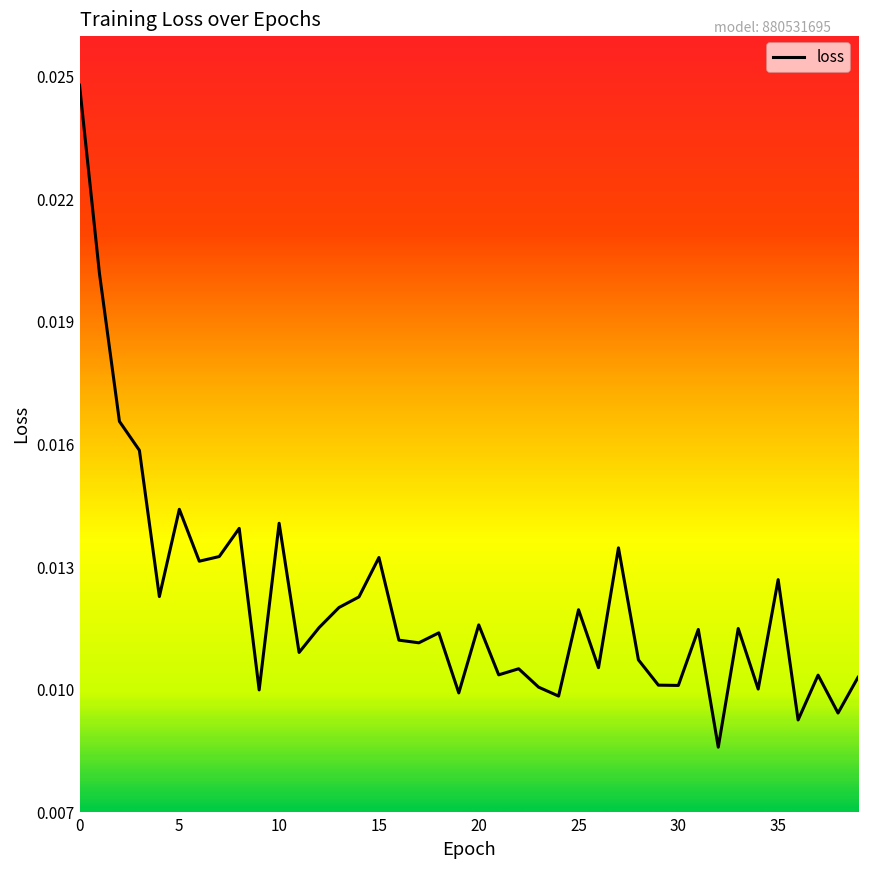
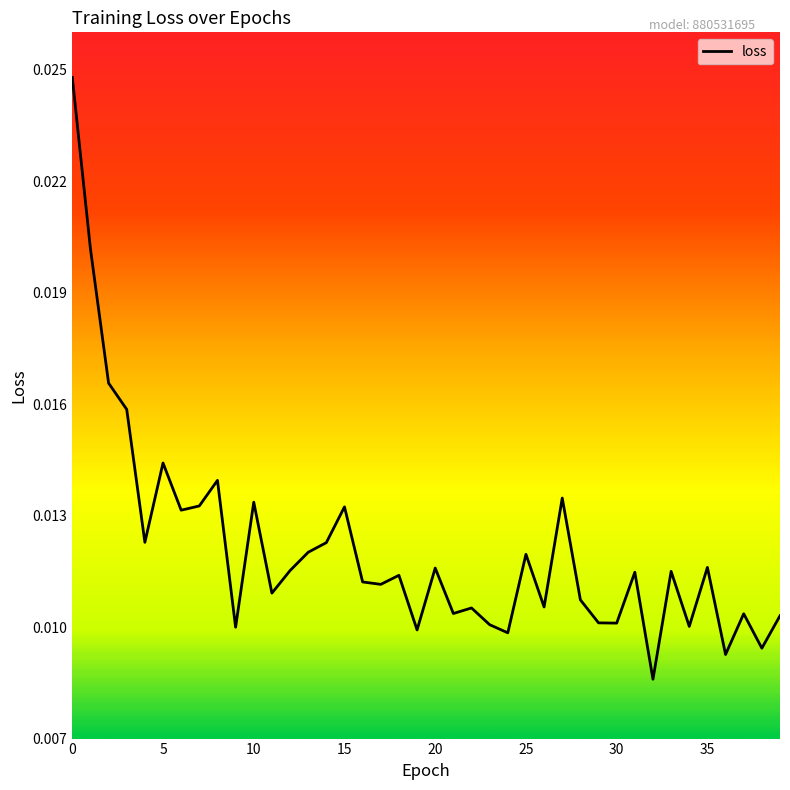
10: 0.0141 -> 0.0134
35: 0.0127 -> 0.0116
